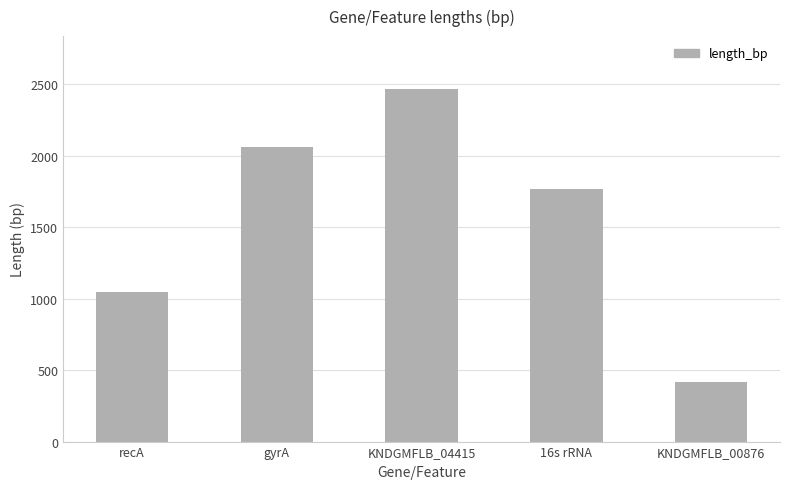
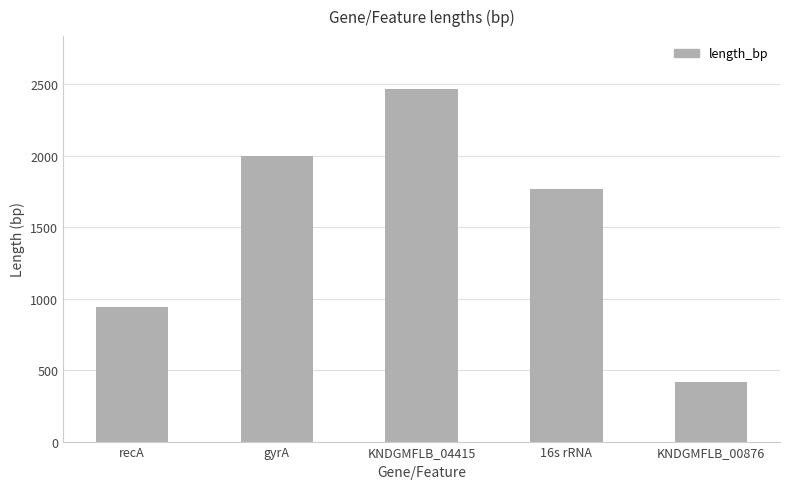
recA: 1050 -> 940
gyrA: 2060 -> 2000
